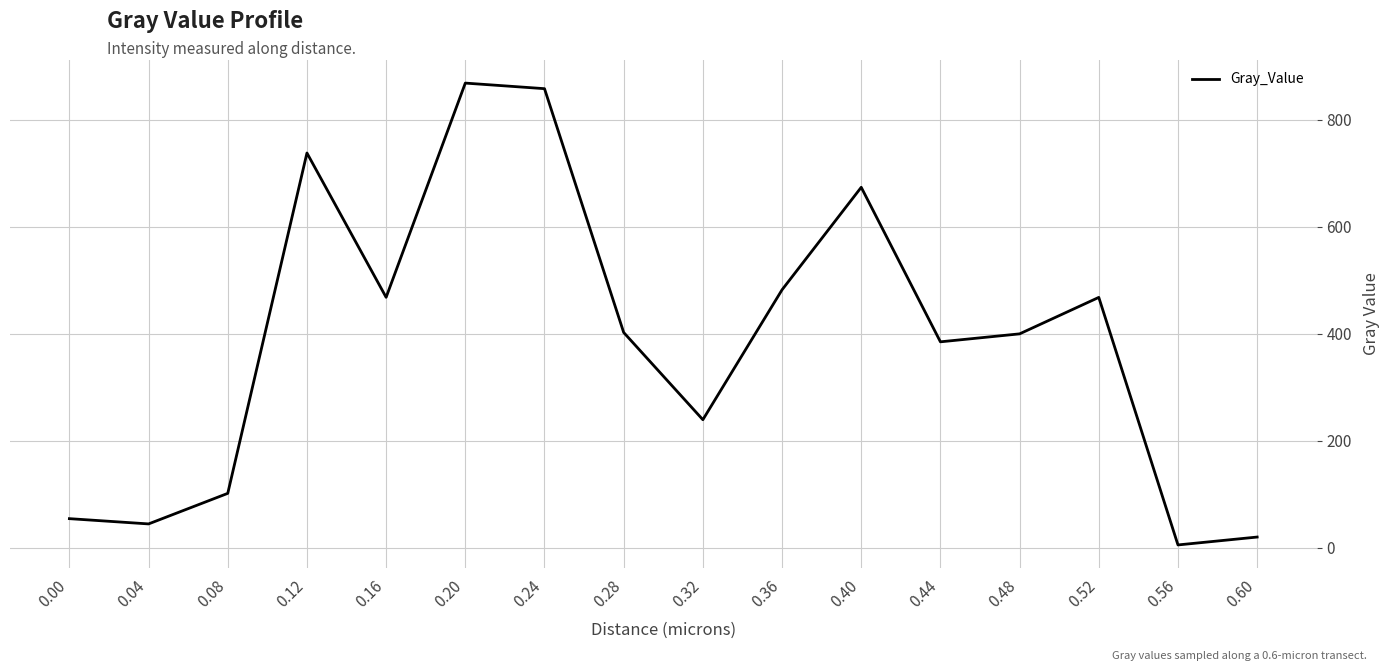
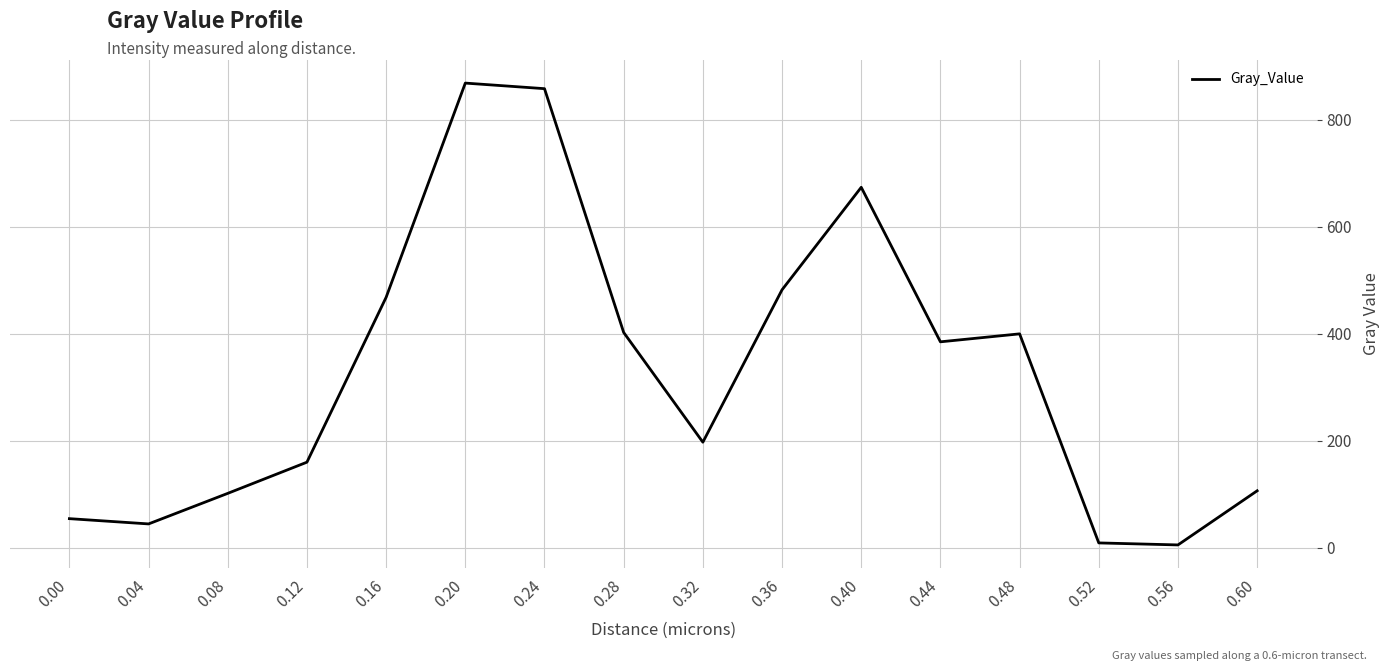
0.12: 740 -> 160
0.32: 240 -> 200
0.52: 470 -> 10
0.60: 20 -> 110
